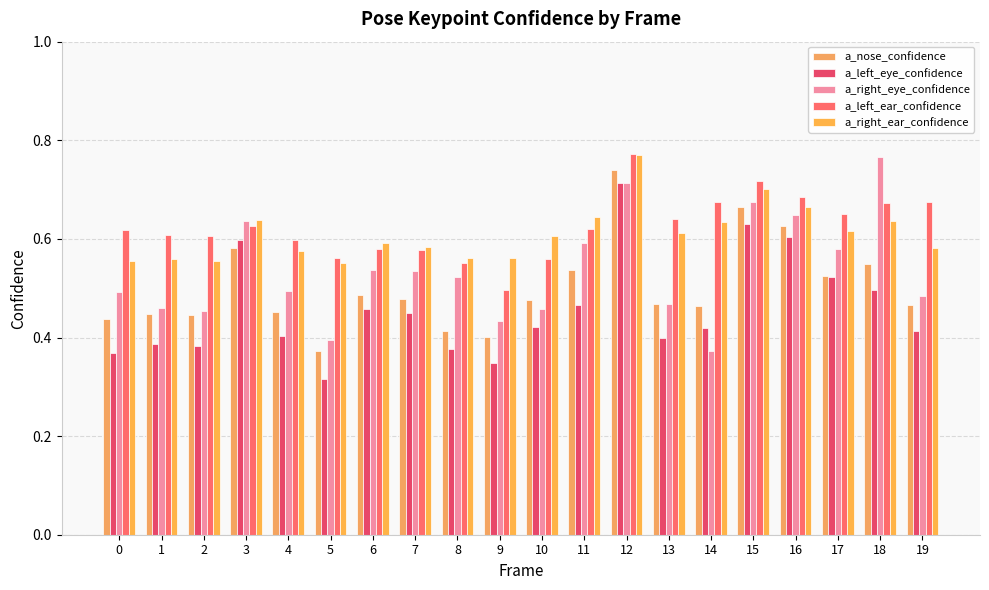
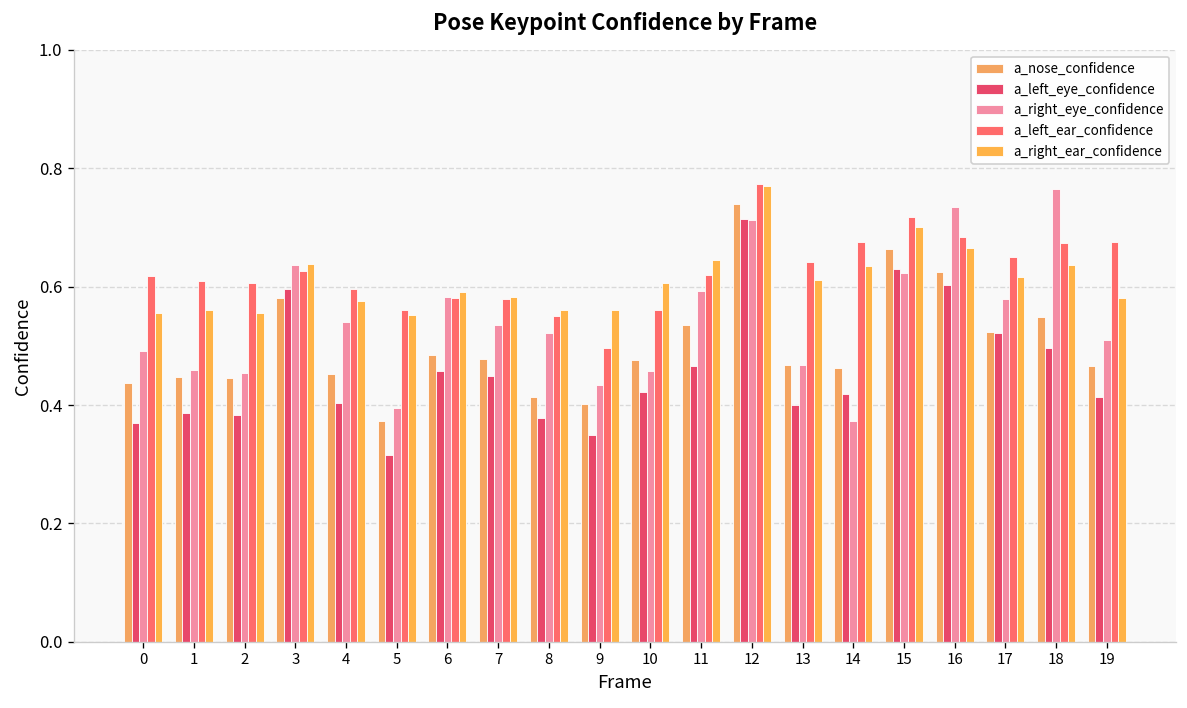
a_right_eye_confidence, 4: 0.49 -> 0.54
a_right_eye_confidence, 6: 0.54 -> 0.58
a_right_eye_confidence, 15: 0.68 -> 0.62
a_right_eye_confidence, 16: 0.65 -> 0.74
a_right_eye_confidence, 19: 0.48 -> 0.51
